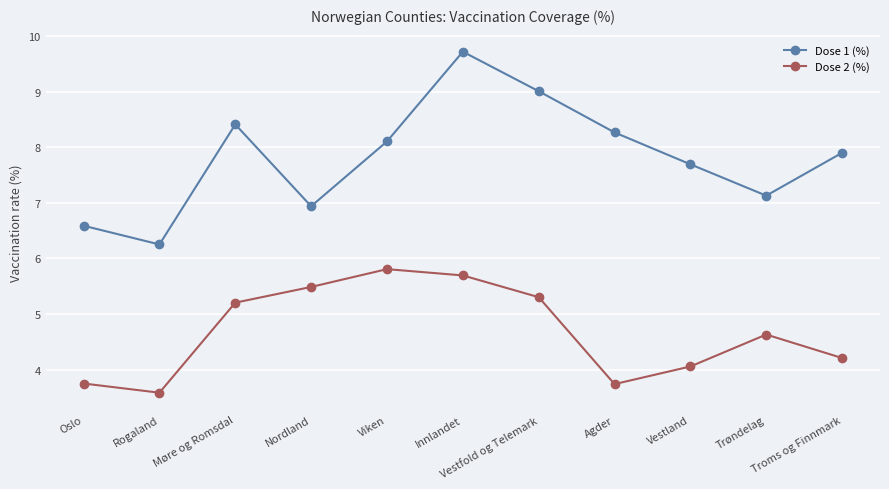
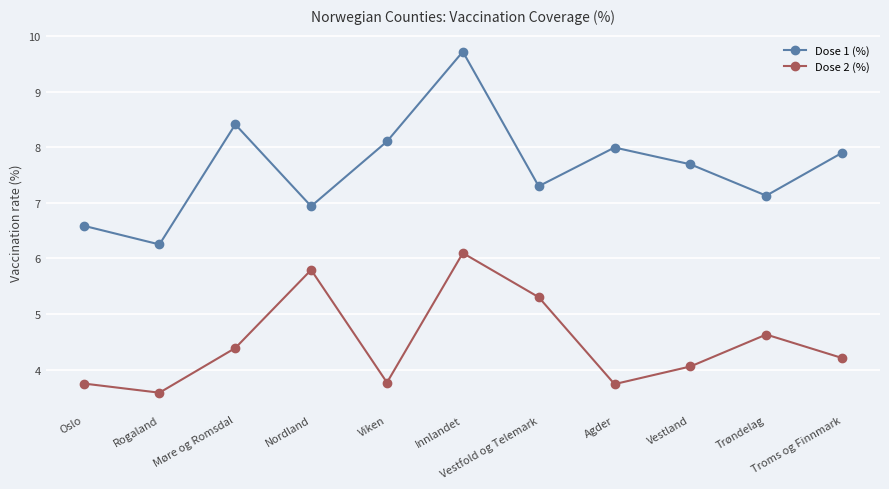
Dose 2 (%), Møre og Romsdal: 5.2 -> 4.4
Dose 2 (%), Nordland: 5.5 -> 5.8
Dose 2 (%), Viken: 5.8 -> 3.8
Dose 2 (%), Innlandet: 5.7 -> 6.1
Dose 1 (%), Vestfold og Telemark: 9.0 -> 7.3
Dose 1 (%), Agder: 8.3 -> 8.0
